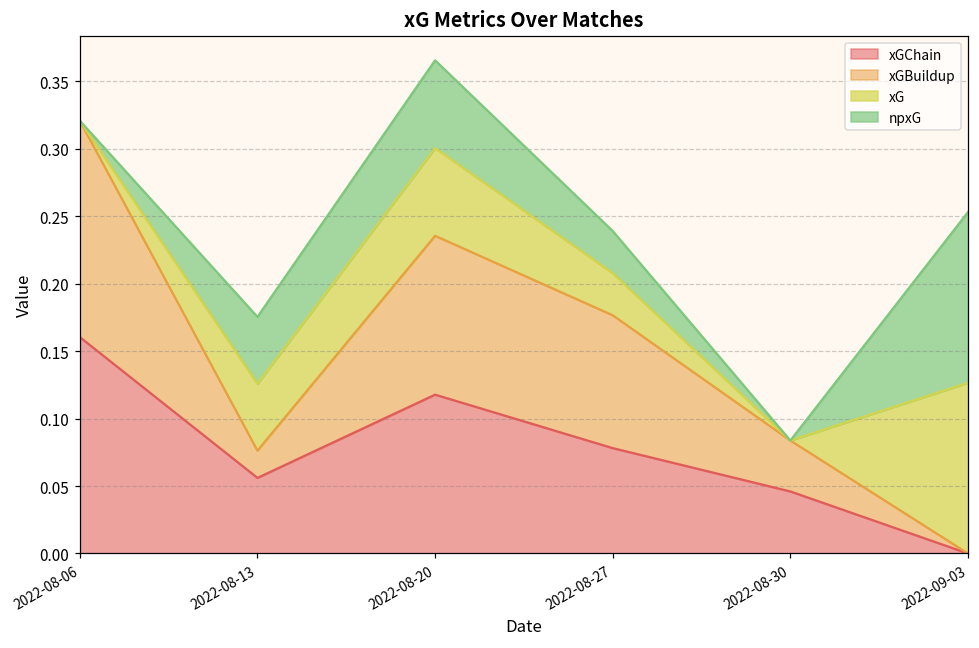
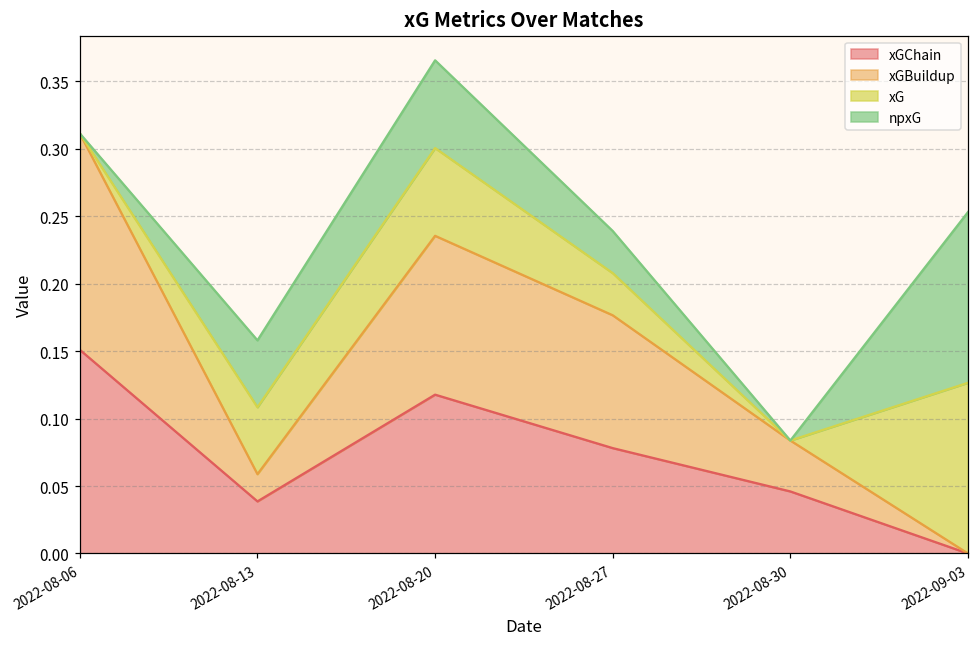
xGChain, 2022-08-06: 0.160 -> 0.151
xGChain, 2022-08-13: 0.056 -> 0.039
